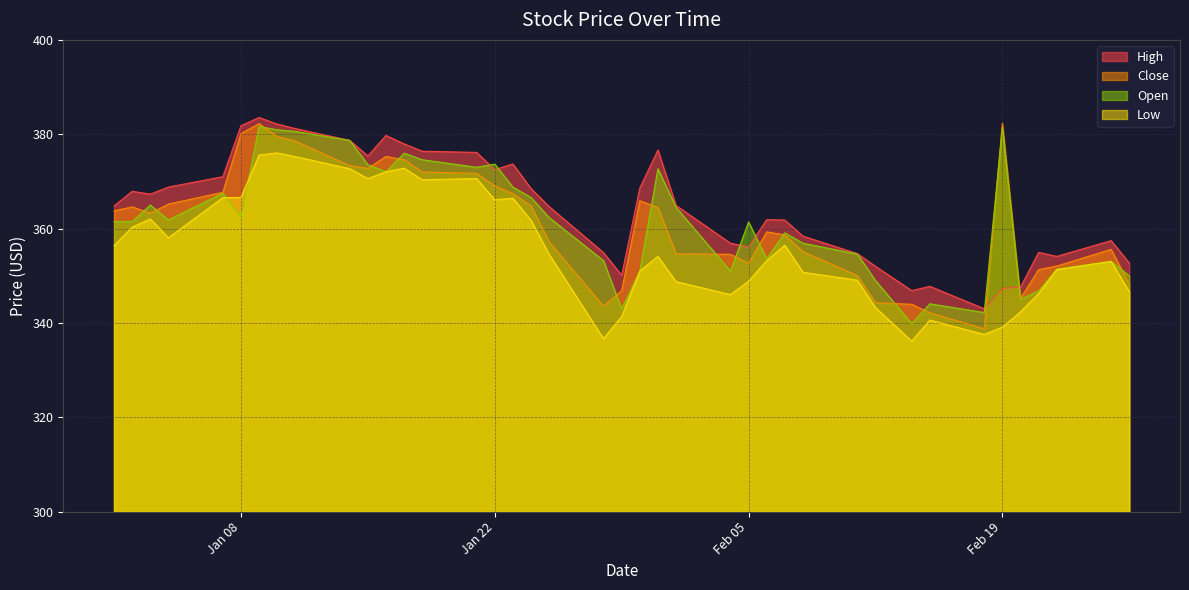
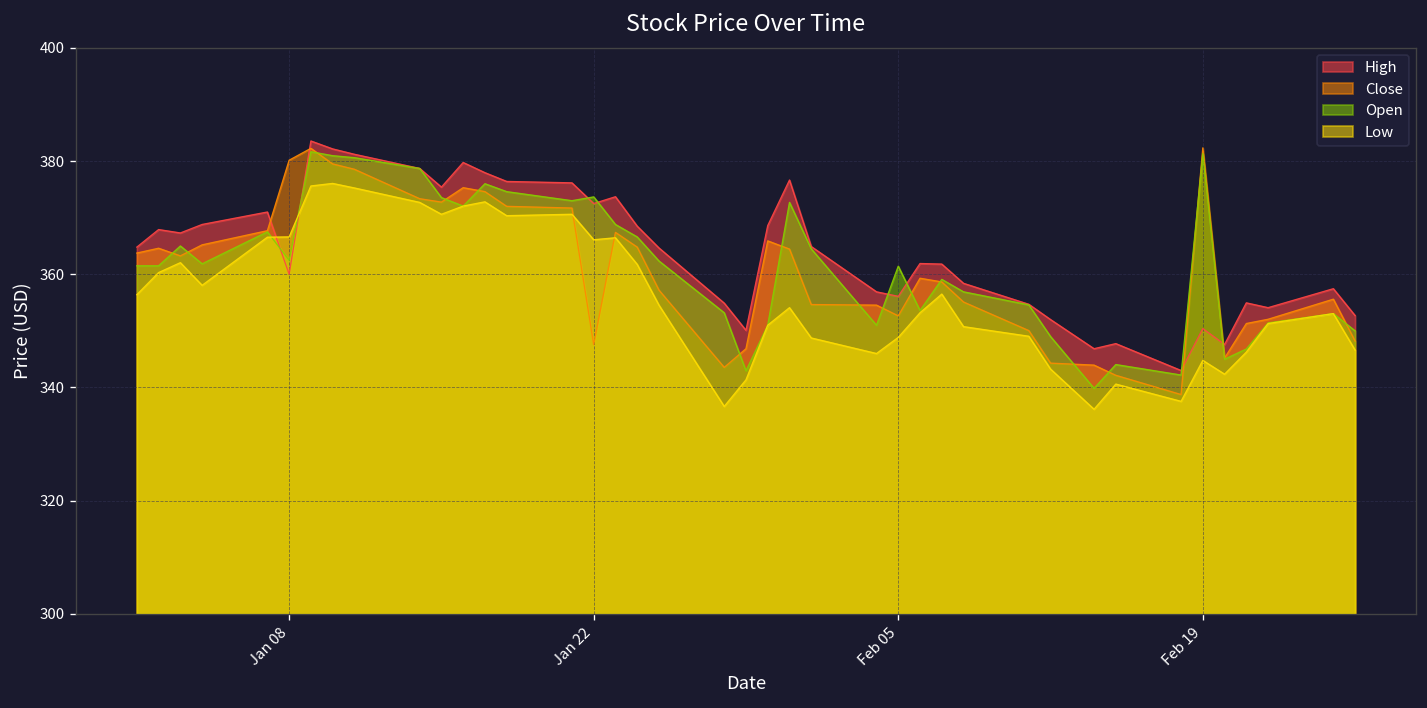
High, Jan 08: 382 -> 360
Close, Jan 22: 369 -> 348
High, Feb 19: 347 -> 350
Low, Feb 19: 339 -> 345
